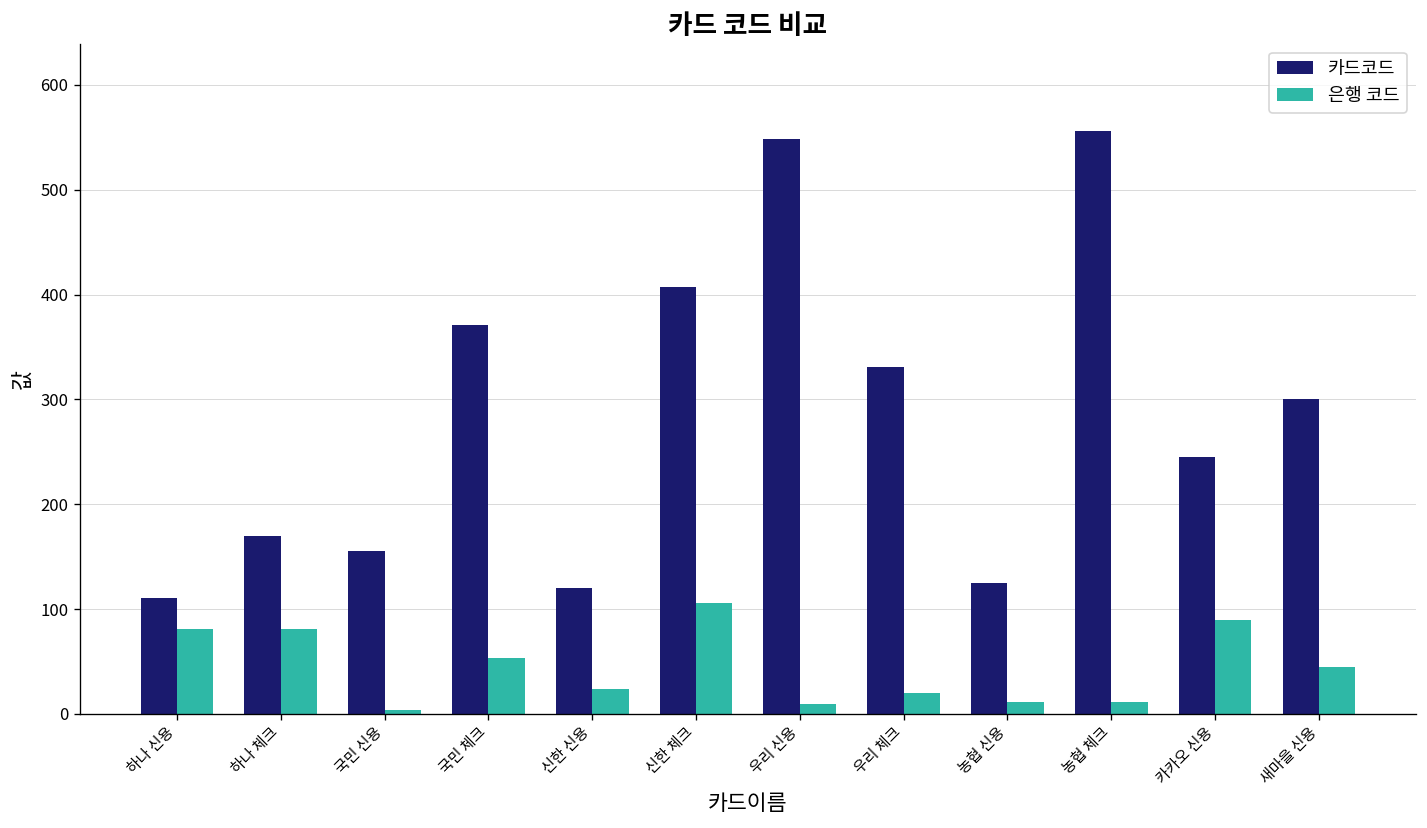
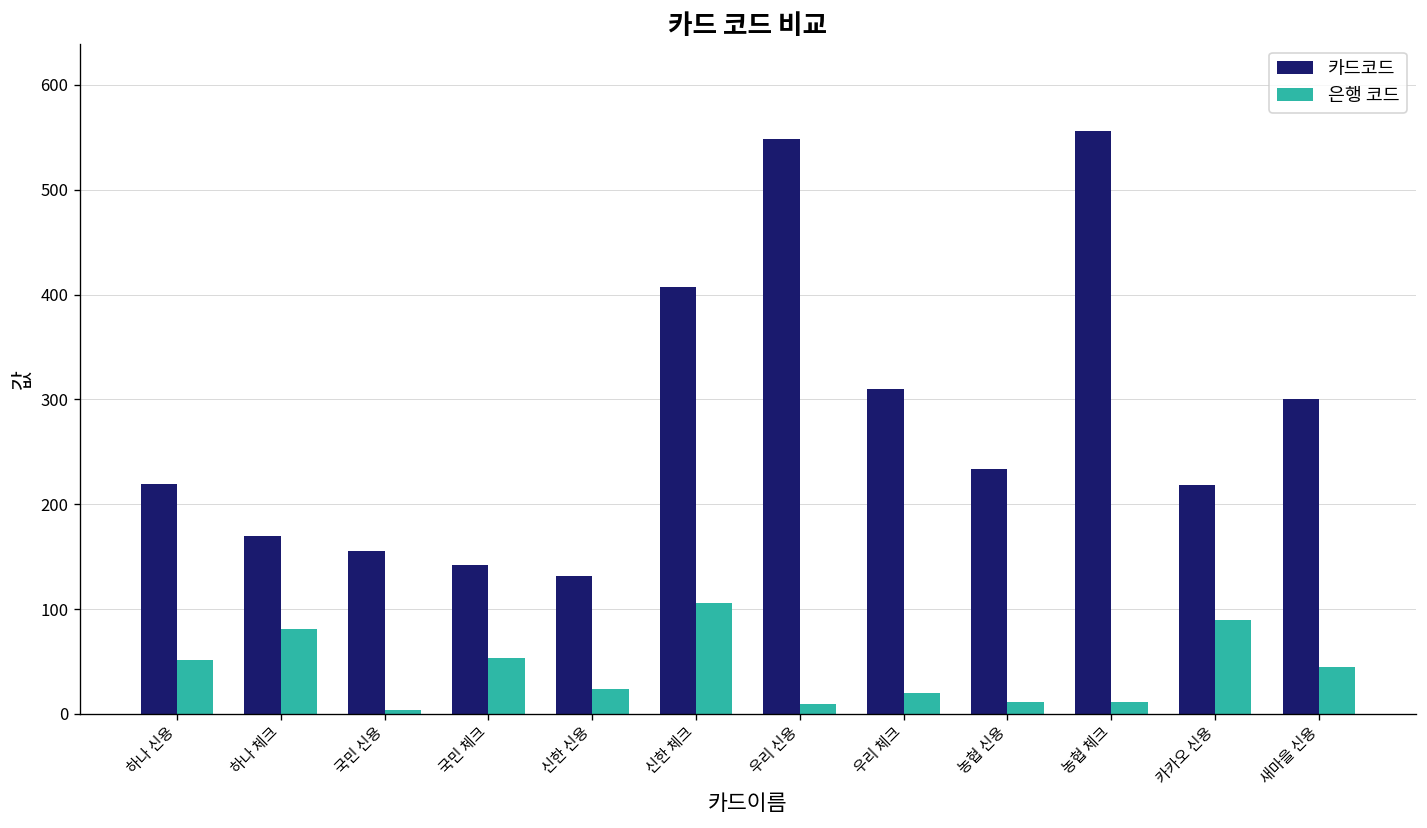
카드코드, 하나 신용: 110 -> 220
은행 코드, 하나 신용: 80 -> 50
카드코드, 국민 체크: 370 -> 140
카드코드, 신한 신용: 120 -> 130
카드코드, 우리 체크: 330 -> 310
카드코드, 농협 신용: 130 -> 230
카드코드, 카카오 신용: 250 -> 220
